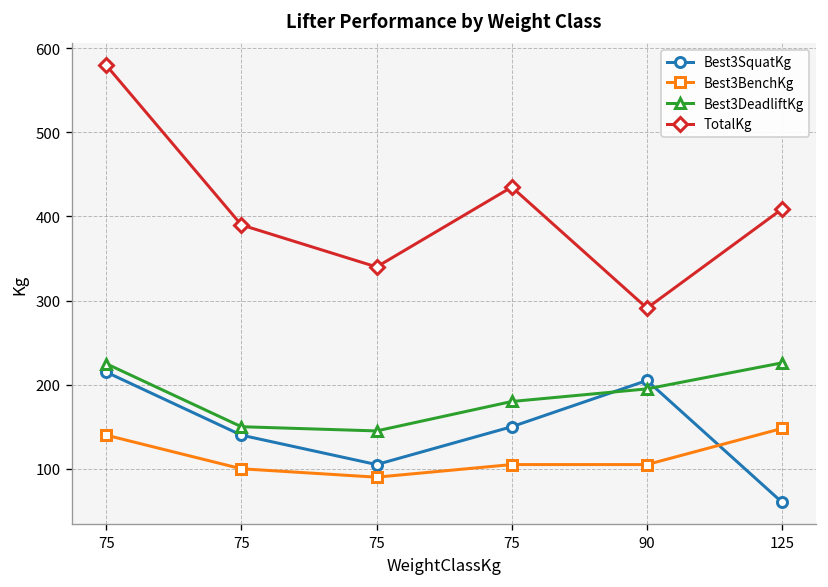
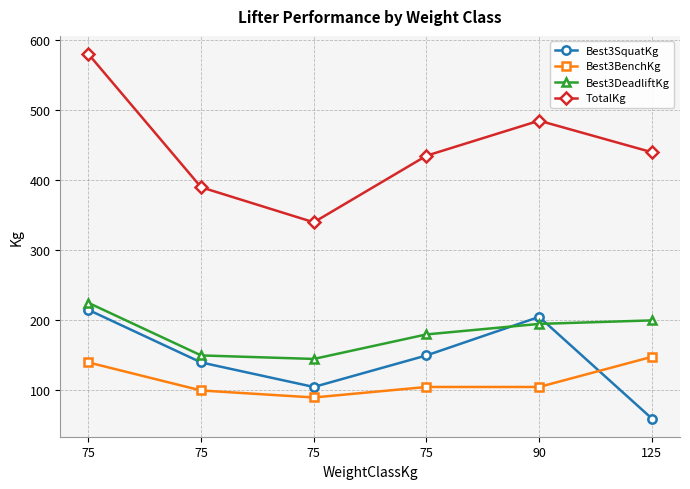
TotalKg, 90: 290 -> 490
Best3DeadliftKg, 125: 230 -> 200
TotalKg, 125: 410 -> 440
